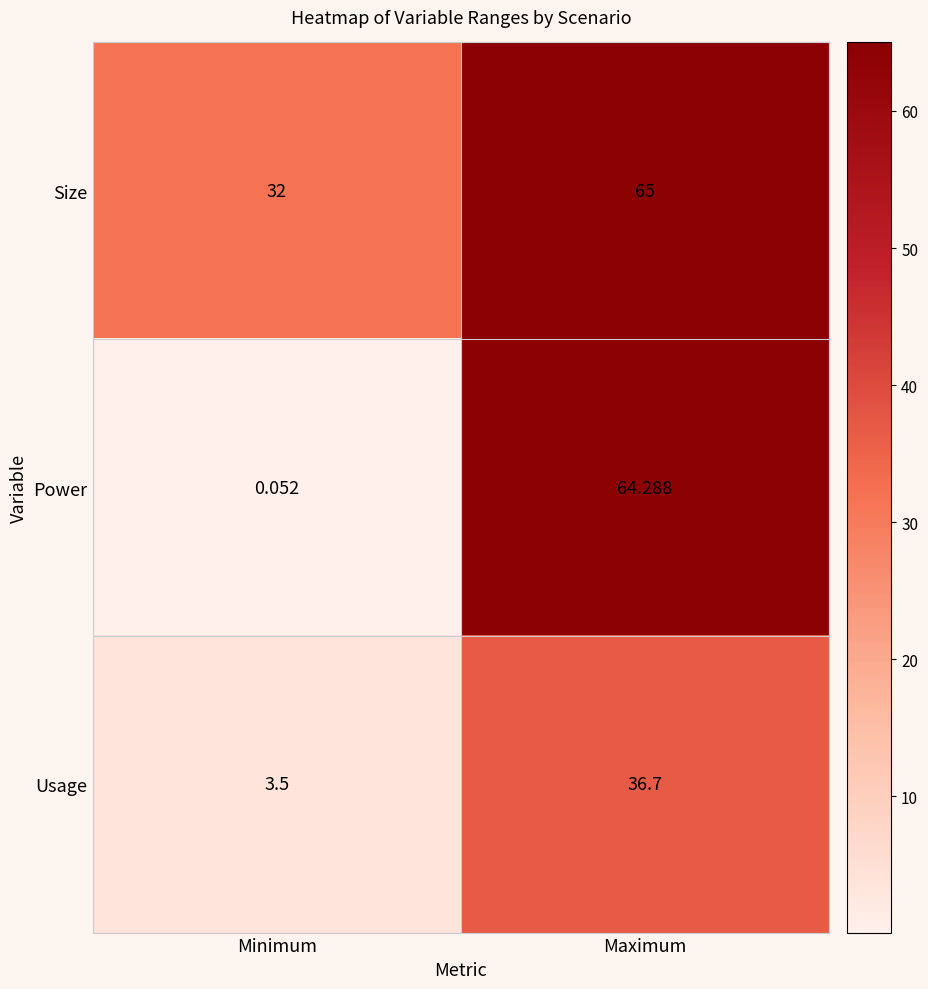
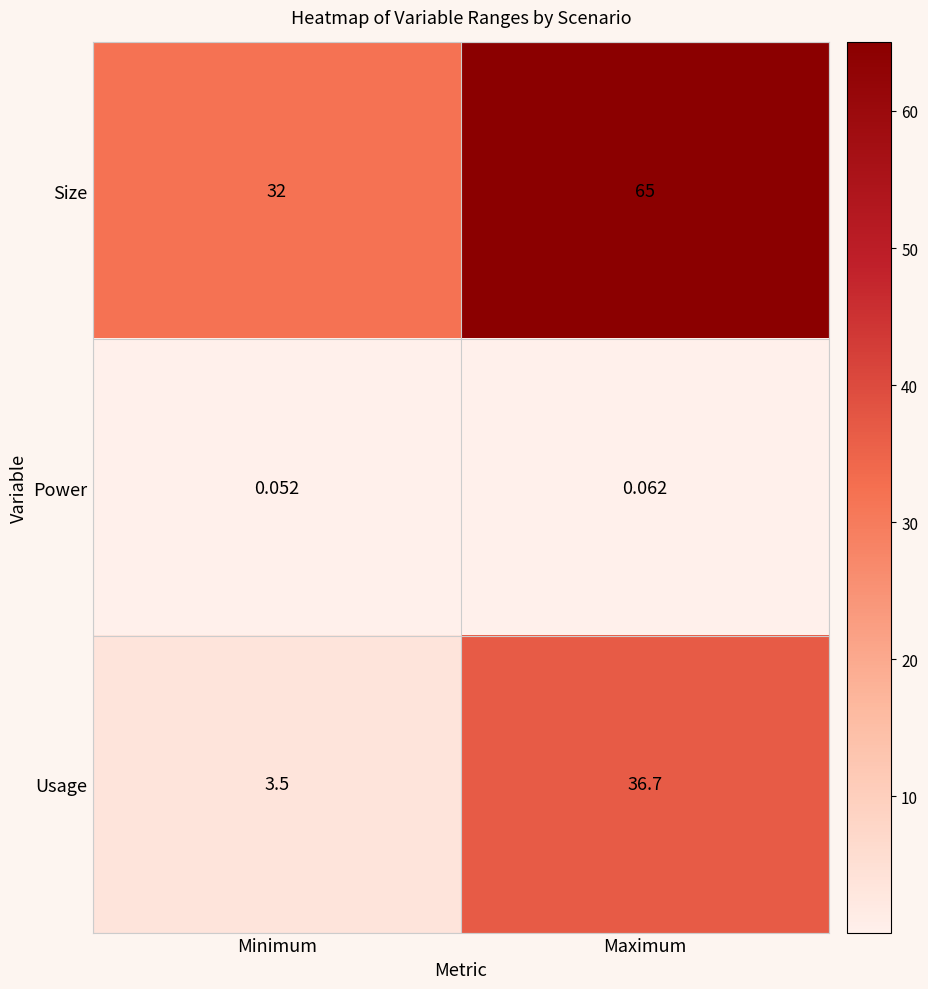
Power, Maximum: 64.288 -> 0.062
